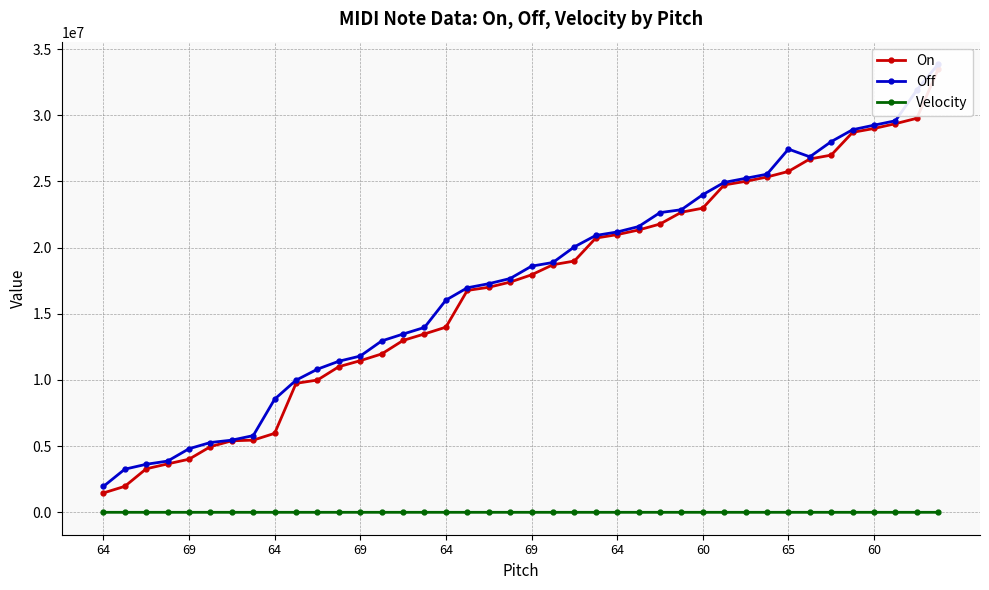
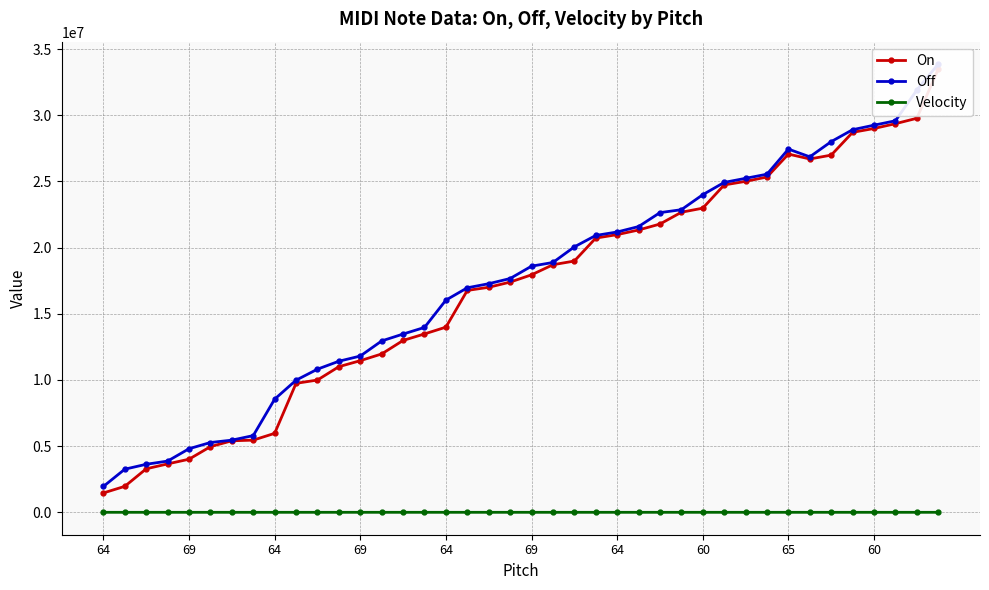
On, 65: 25800000 -> 27100000
